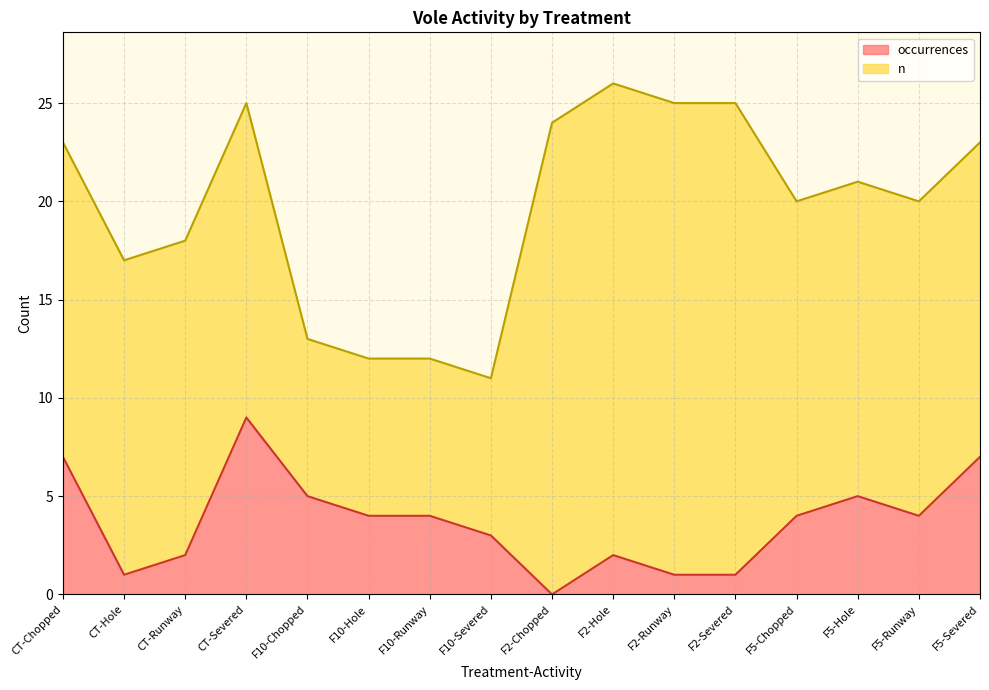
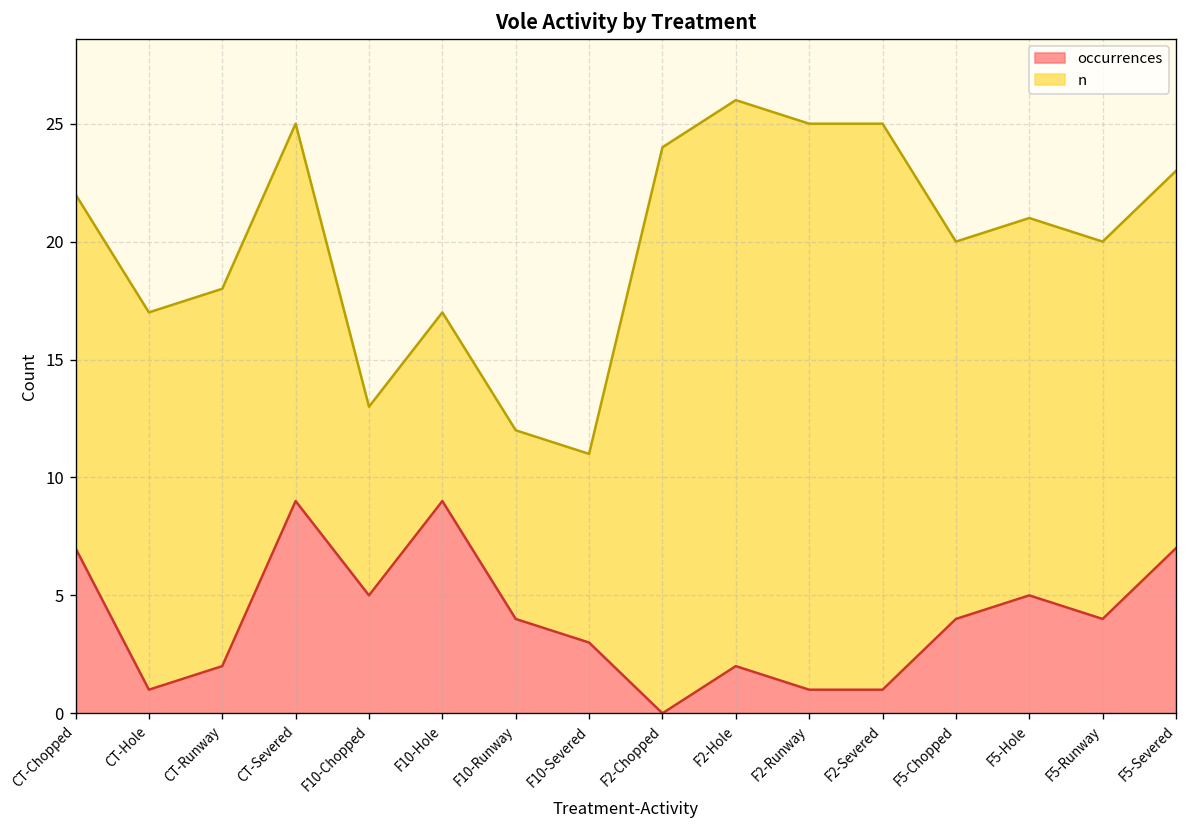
n, CT-Chopped: 16 -> 15
occurrences, F10-Hole: 4 -> 9
